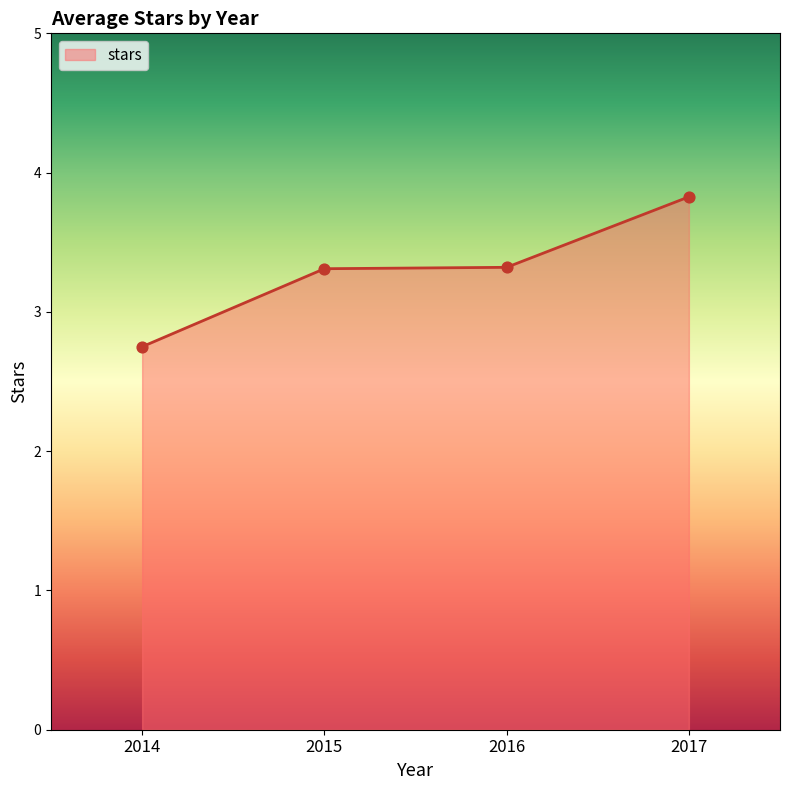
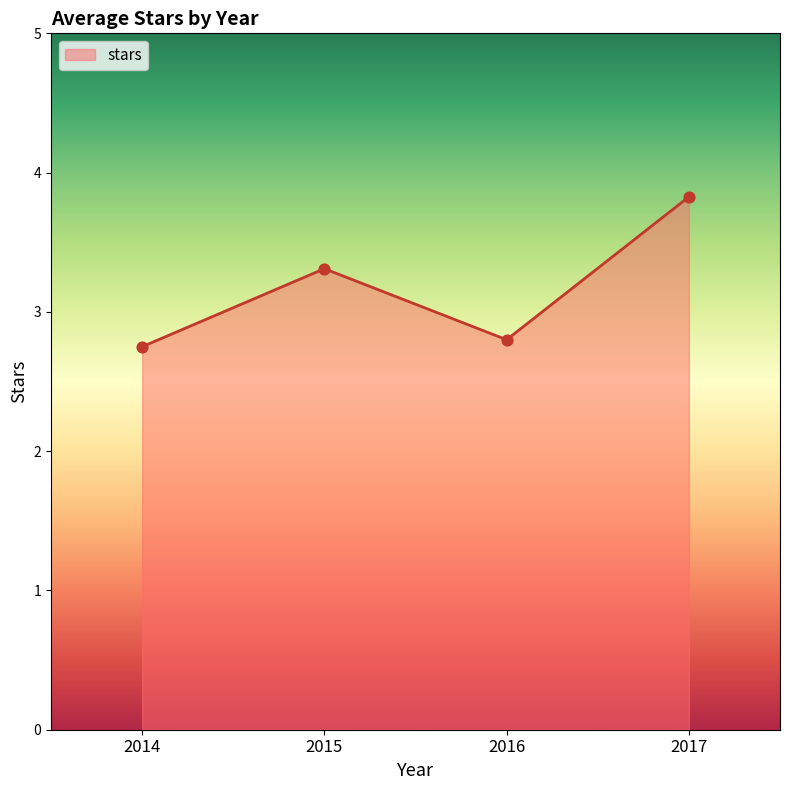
2016: 3.32 -> 2.80
